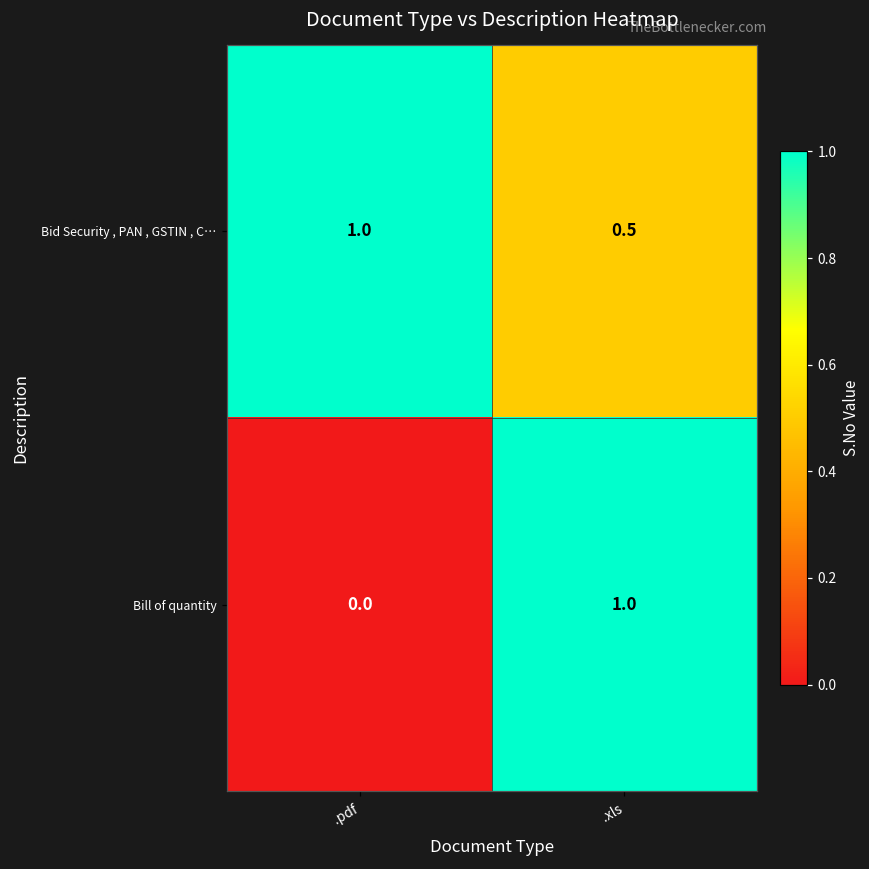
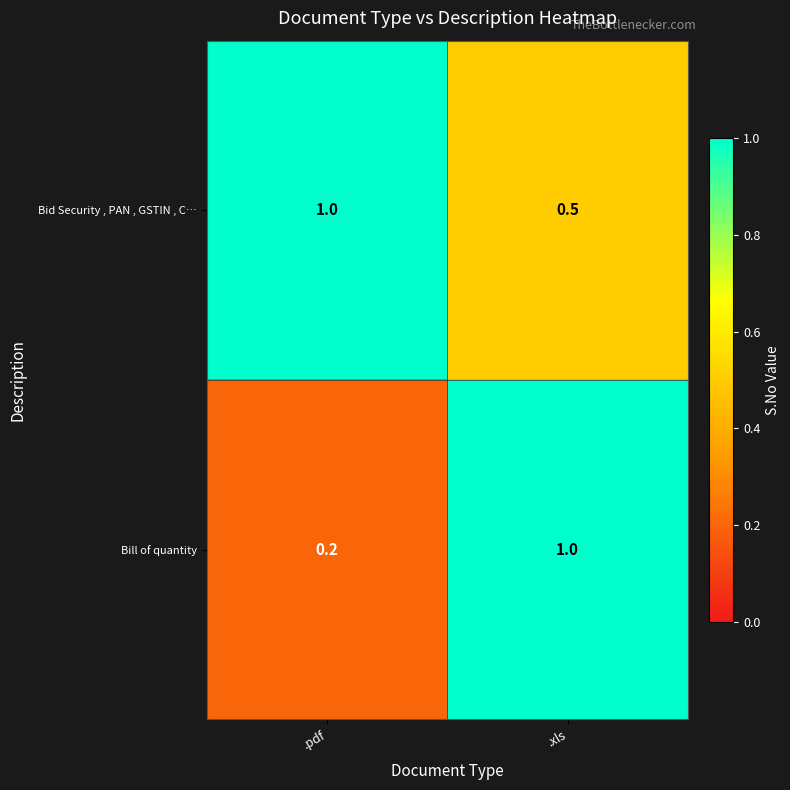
Bill of quantity, .pdf: 0.0 -> 0.2
